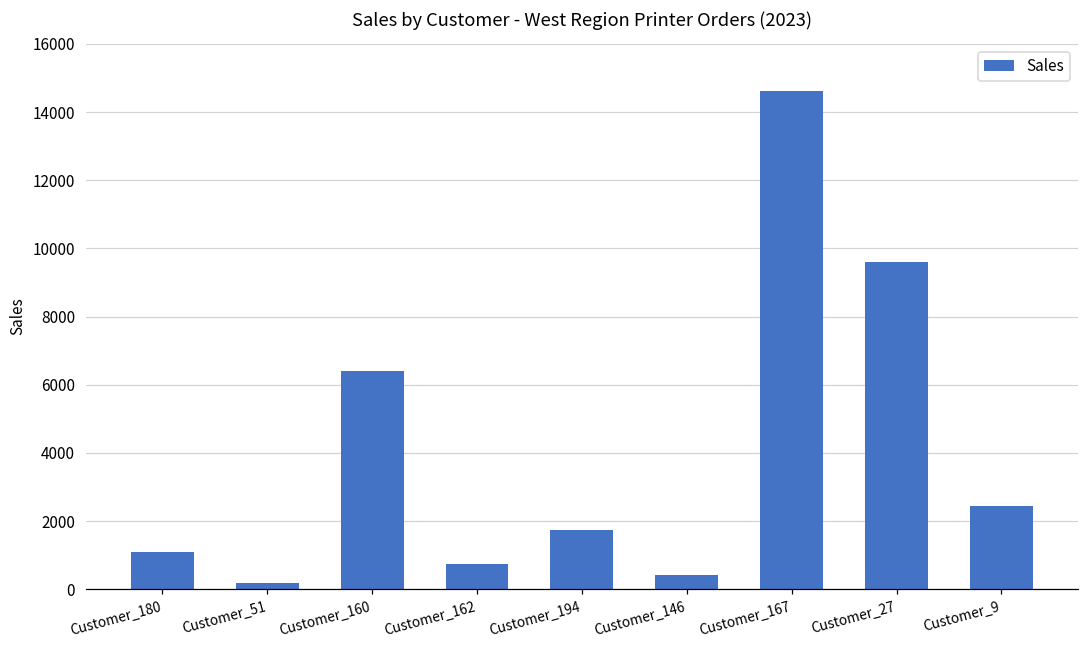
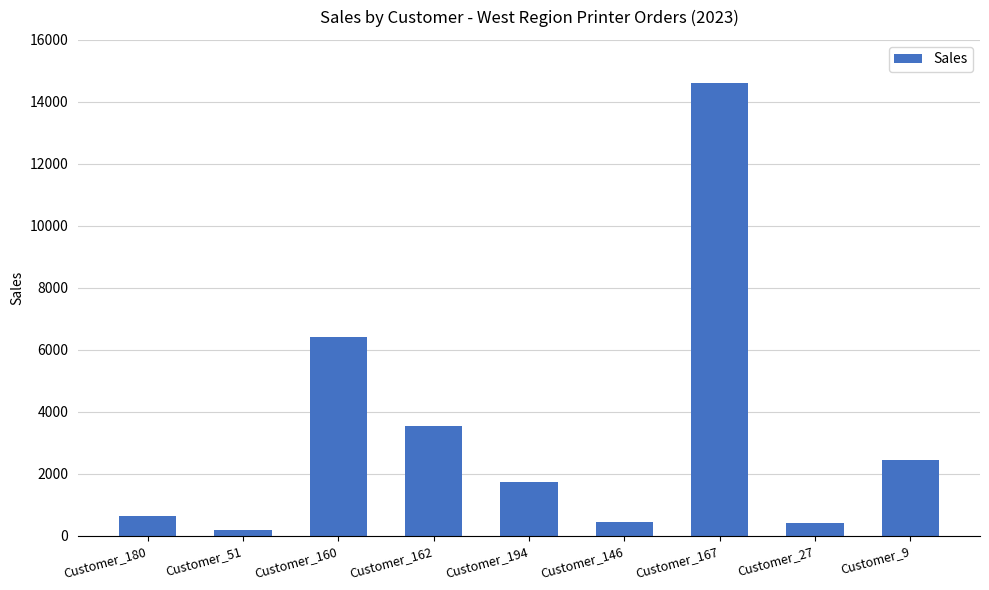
Customer_180: 1100 -> 600
Customer_162: 800 -> 3500
Customer_27: 9600 -> 400
